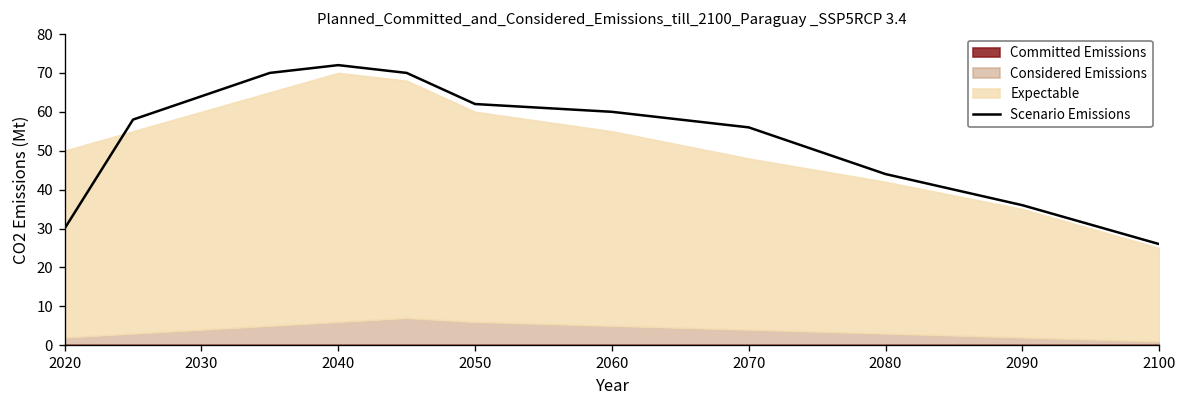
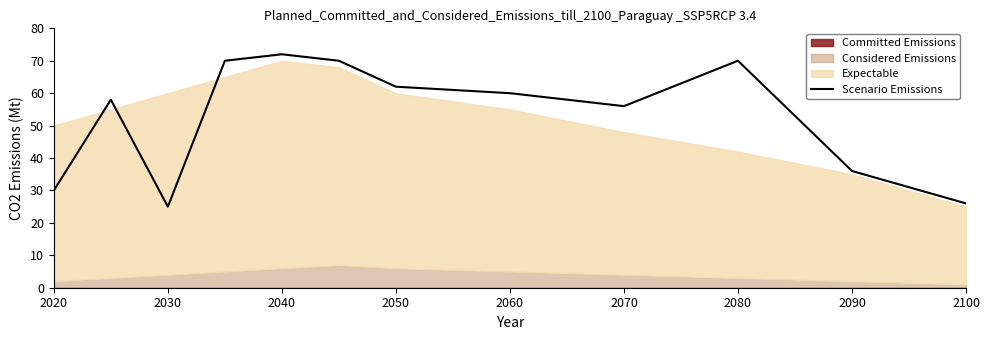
Scenario Emissions, 2030: 64 -> 25
Scenario Emissions, 2080: 44 -> 70
